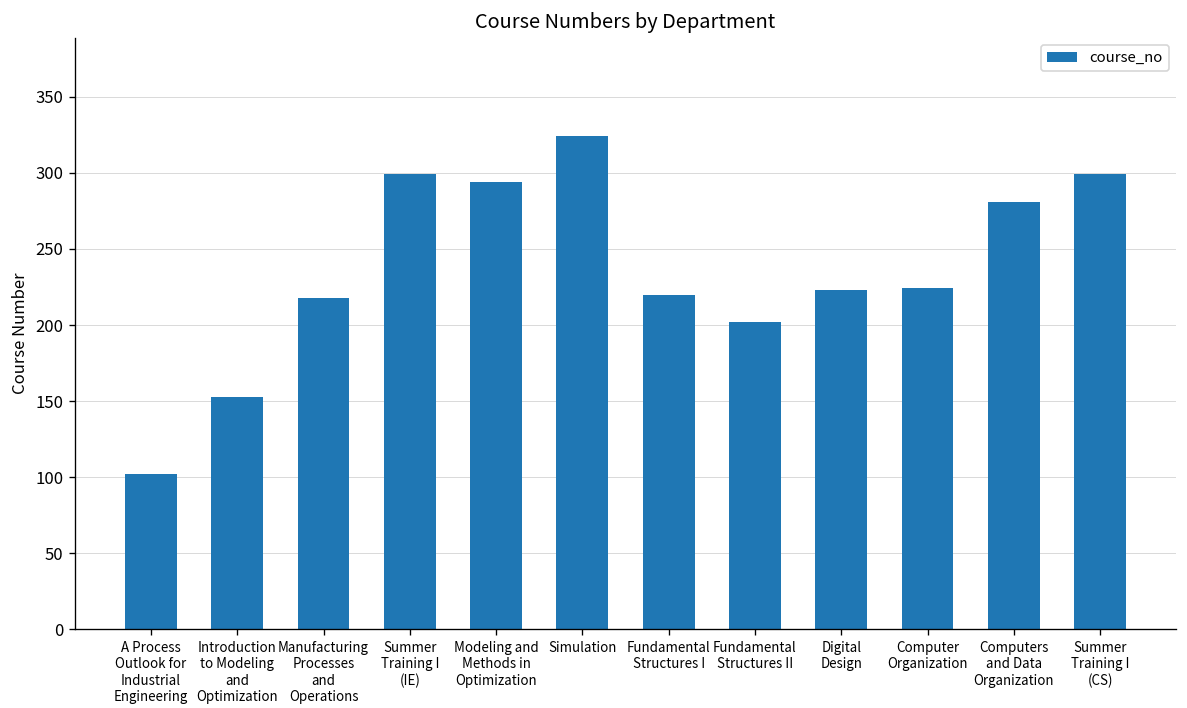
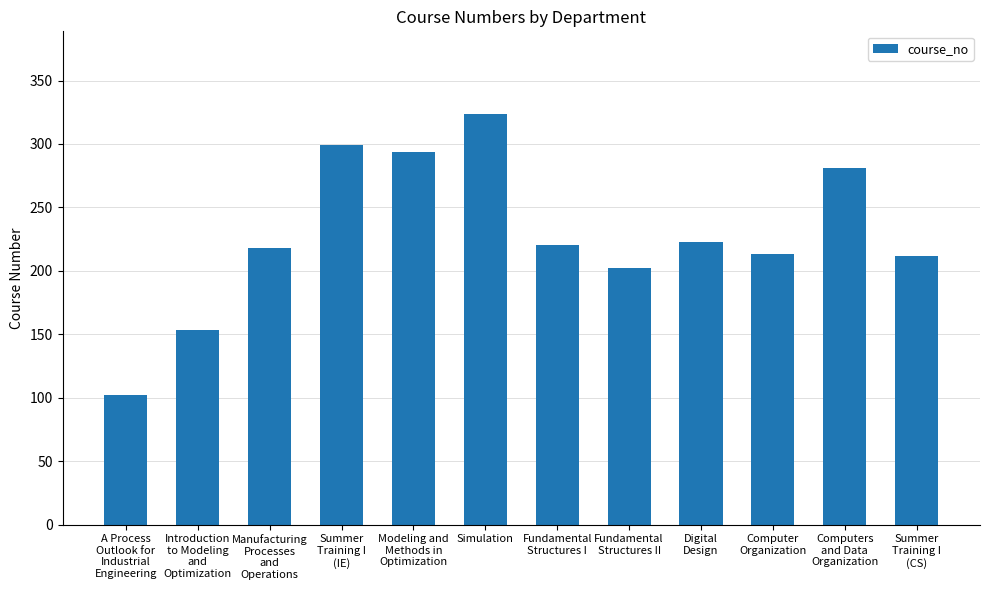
Computer Organization: 224 -> 213
Summer Training I (CS): 299 -> 212
